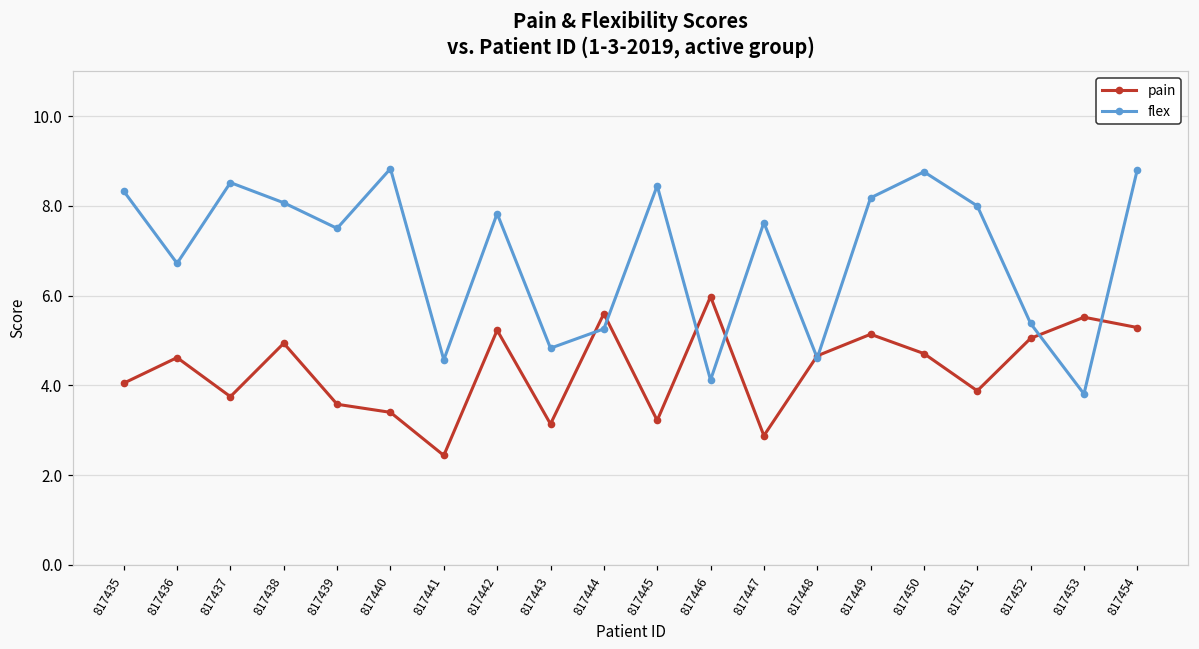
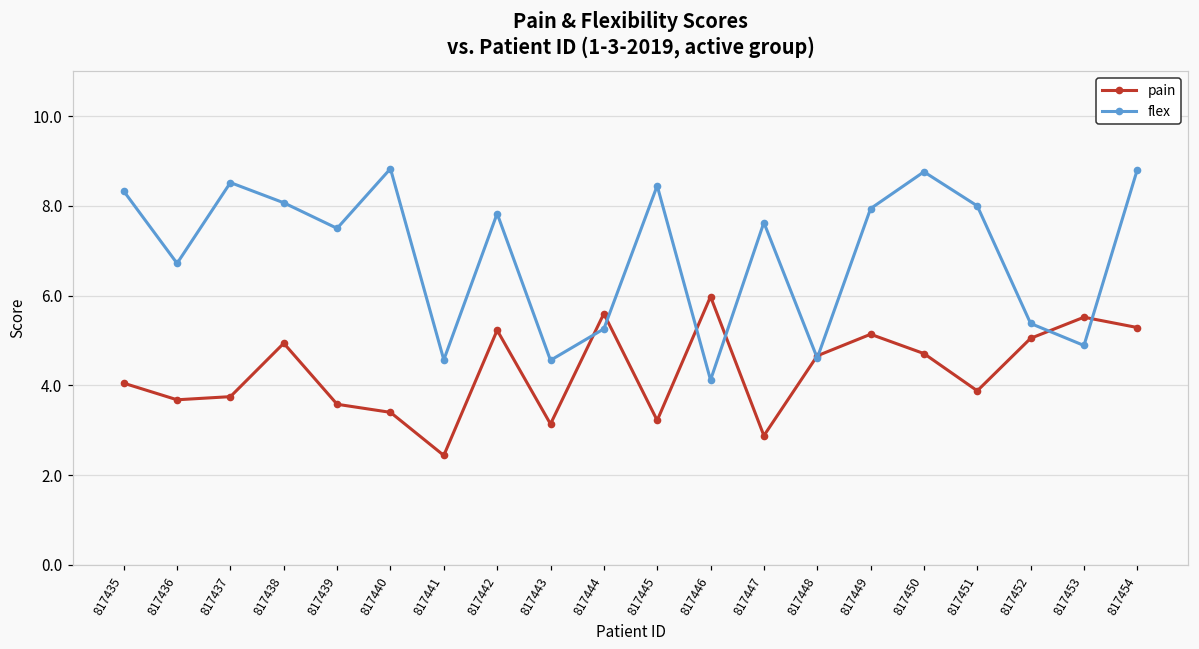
pain, 817436: 4.6 -> 3.7
flex, 817443: 4.8 -> 4.6
flex, 817449: 8.2 -> 7.9
flex, 817453: 3.8 -> 4.9
